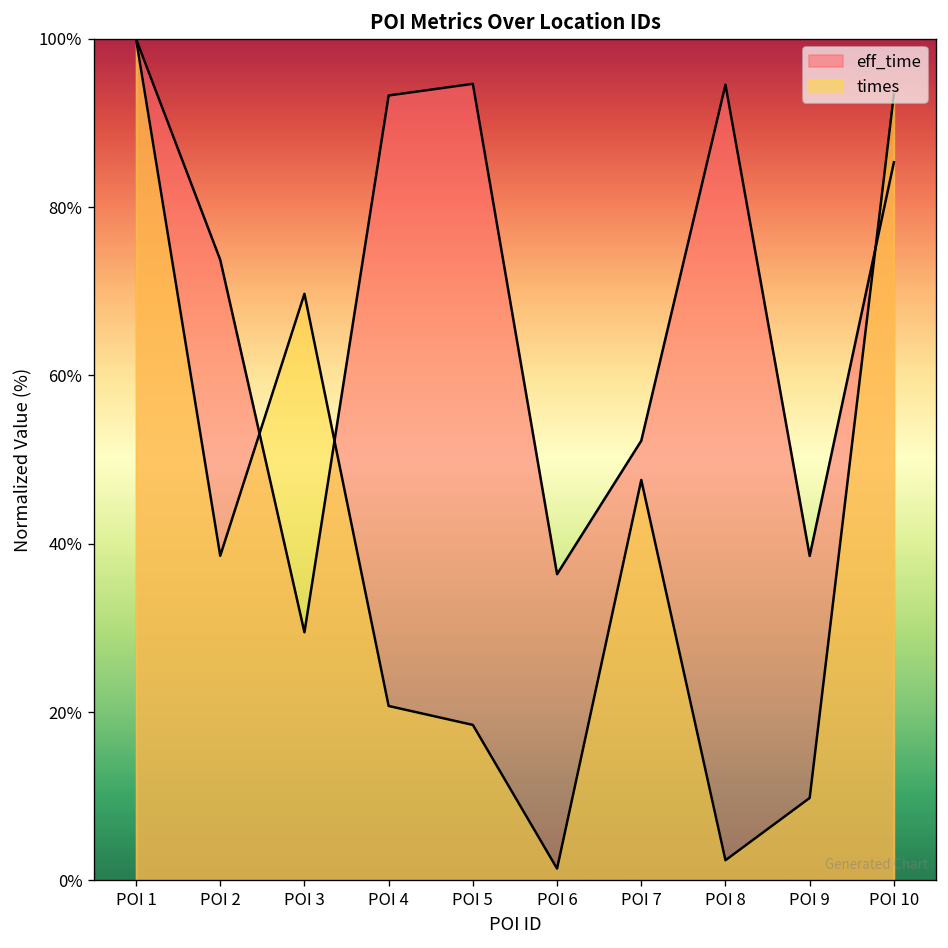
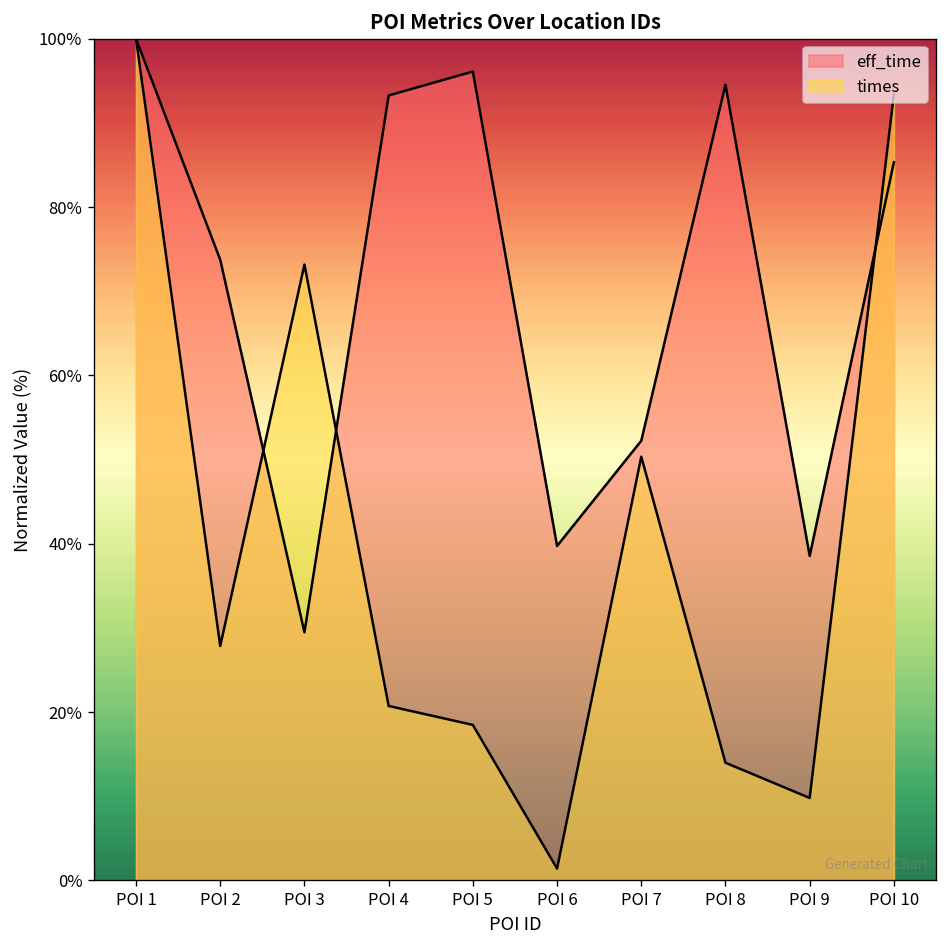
times, POI 2: 39% -> 28%
times, POI 3: 70% -> 73%
eff_time, POI 5: 95% -> 96%
eff_time, POI 6: 36% -> 40%
times, POI 7: 48% -> 50%
times, POI 8: 2% -> 14%
